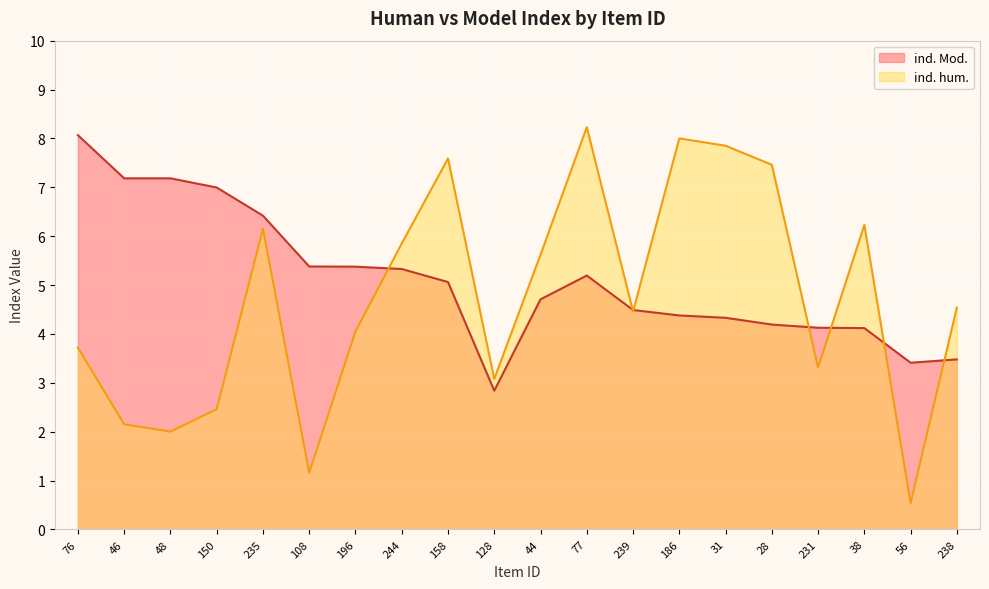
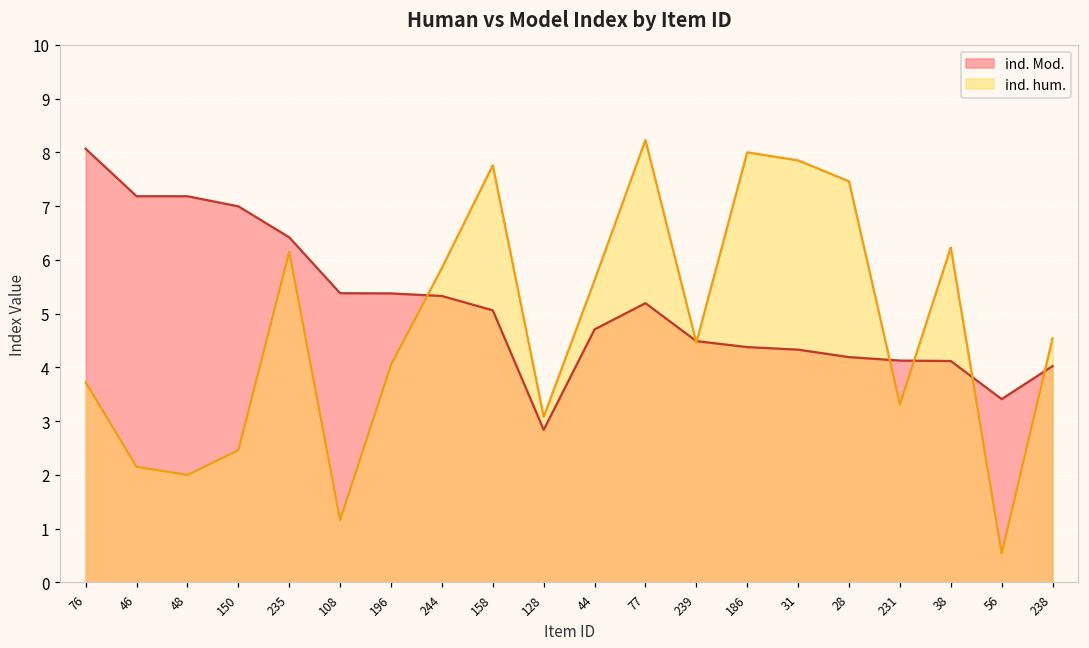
ind. hum., 158: 7.6 -> 7.8
ind. Mod., 238: 3.5 -> 4.0
